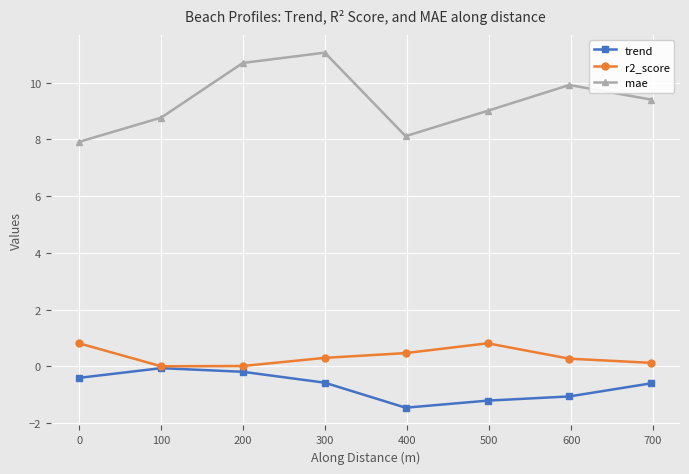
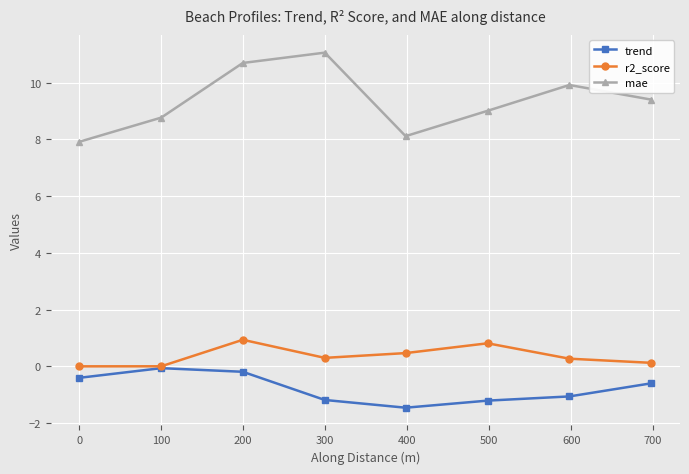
r2_score, 0: 0.8 -> 0.0
r2_score, 200: 0.0 -> 0.9
trend, 300: -0.6 -> -1.2
